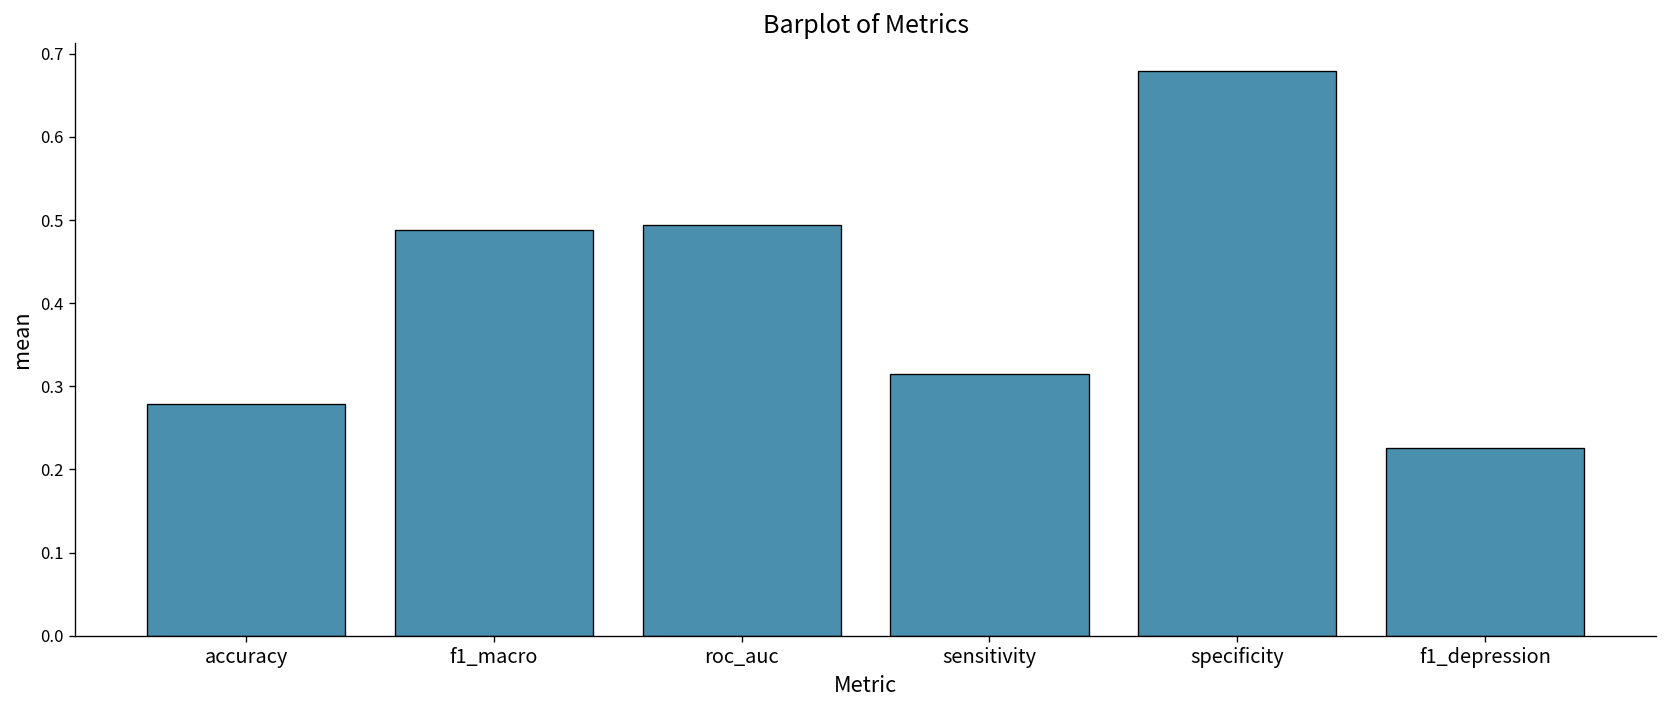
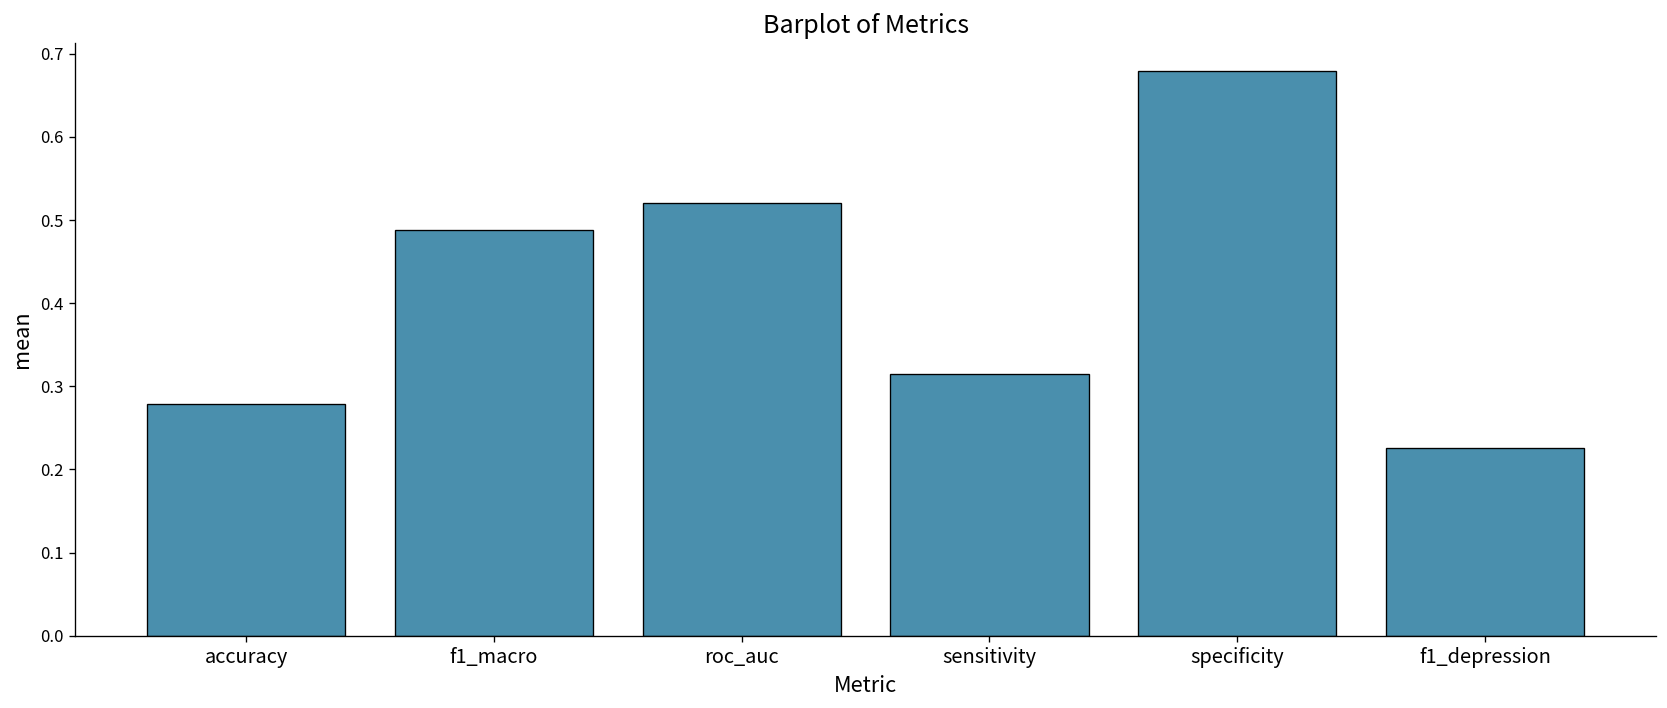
roc_auc: 0.49 -> 0.52
